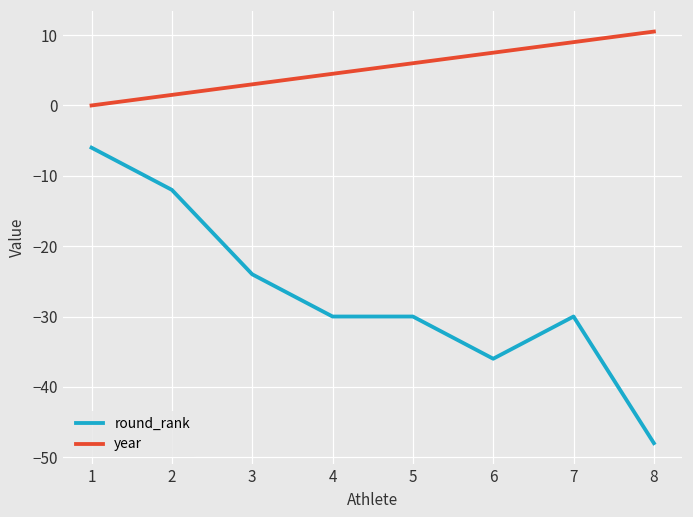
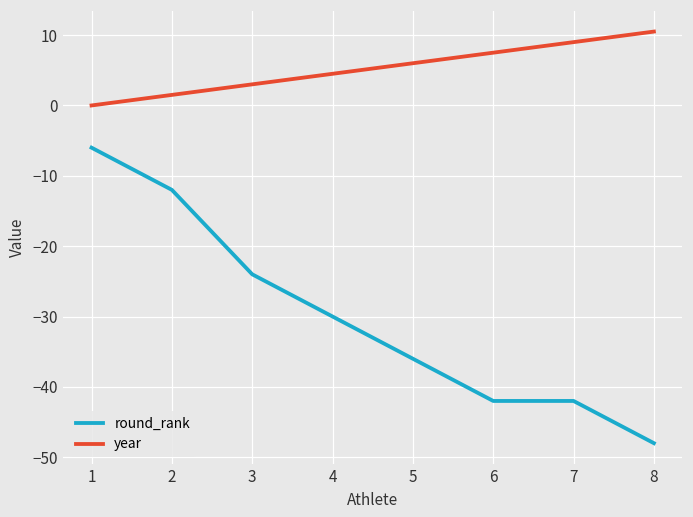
round_rank, 5: -30 -> -36
round_rank, 6: -36 -> -42
round_rank, 7: -30 -> -42
